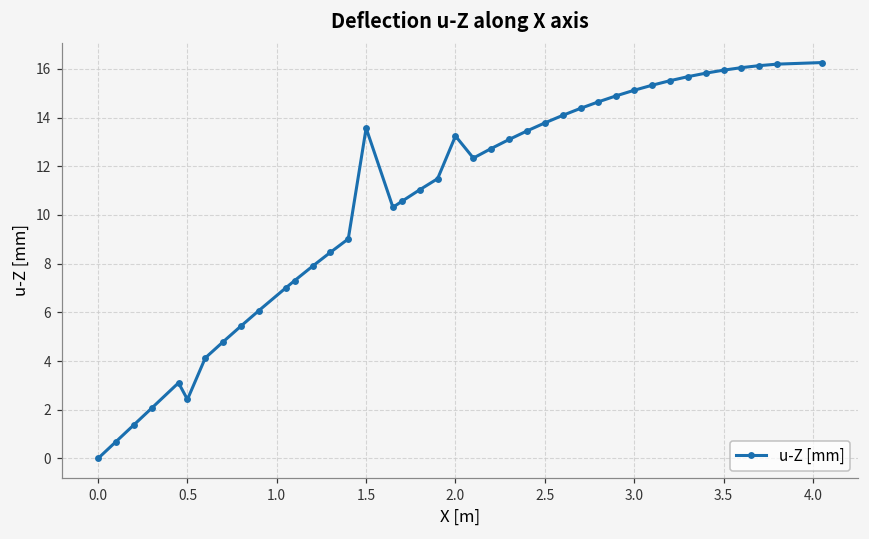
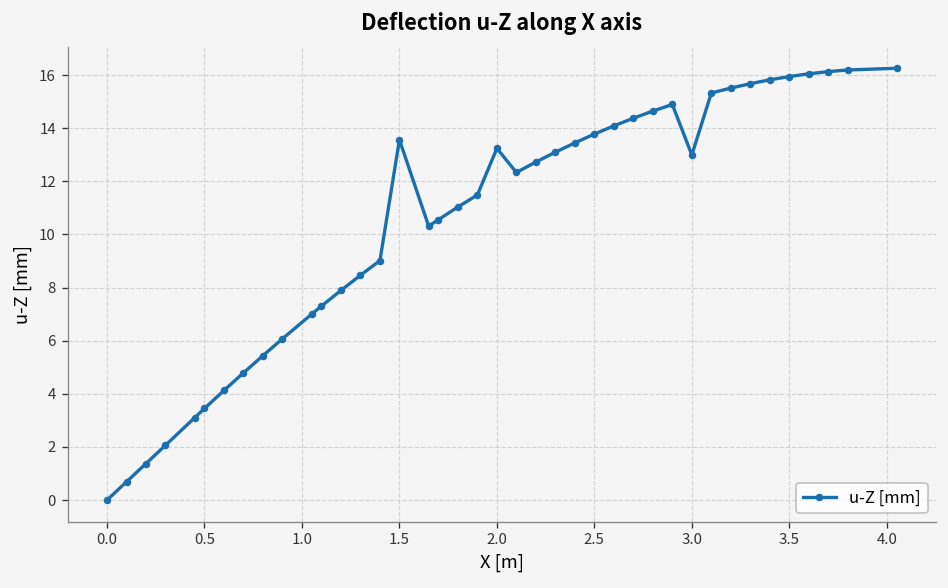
0.5: 2.4 -> 3.4
3.0: 15.1 -> 13.0
